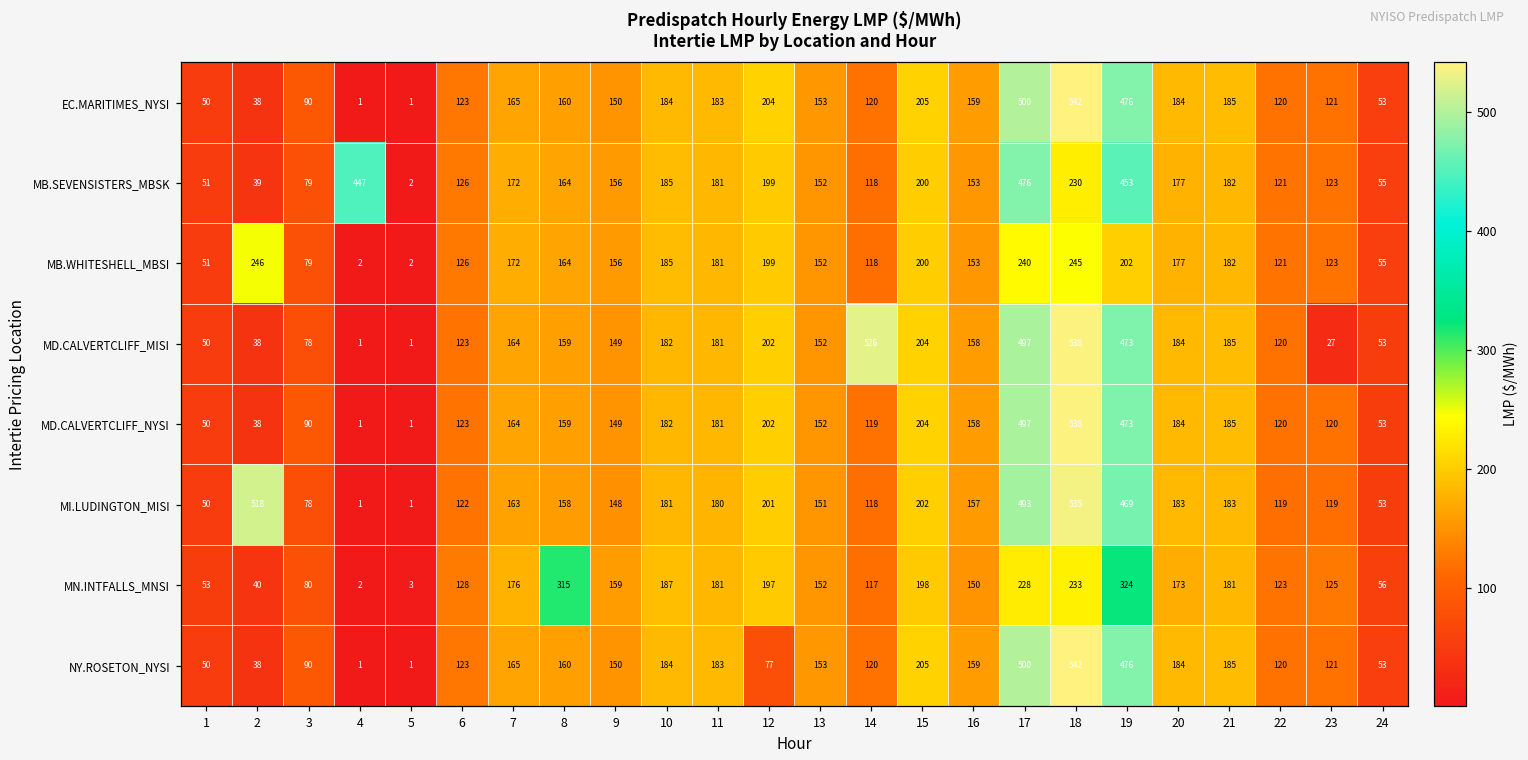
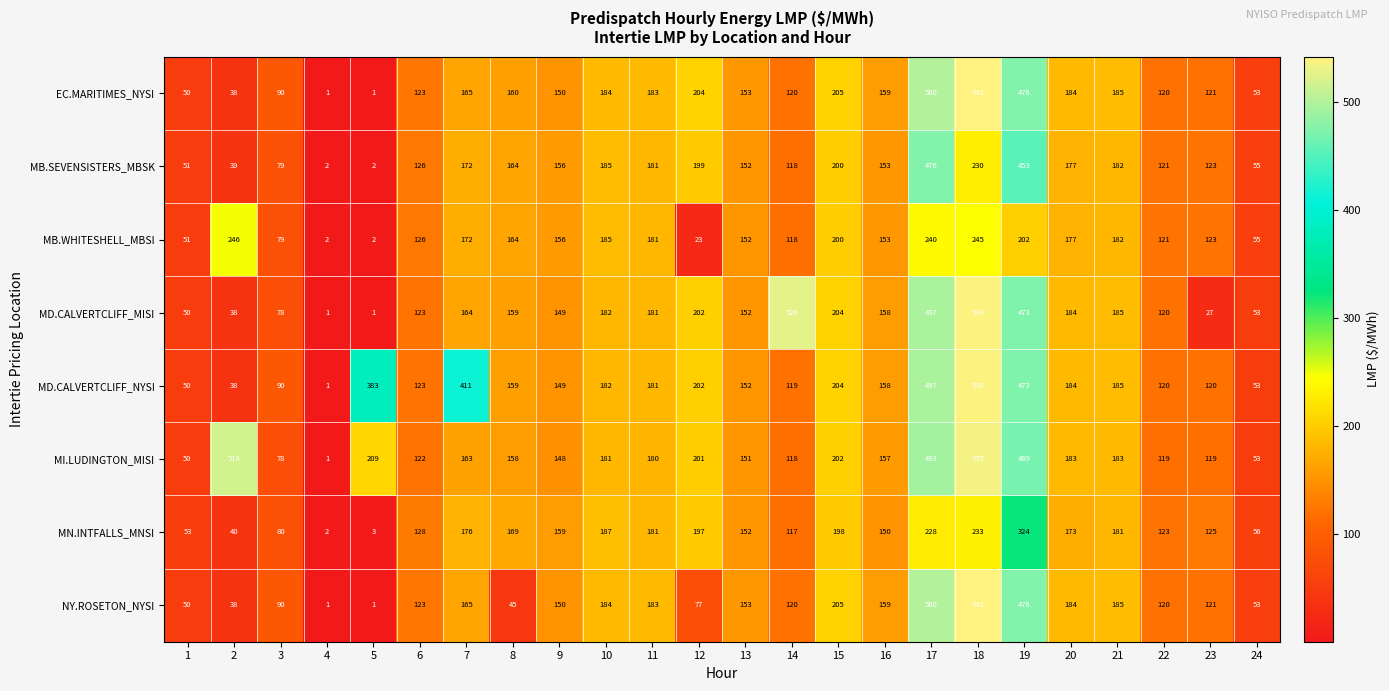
MB.SEVENSISTERS_MBSK, 4: 447 -> 2
MB.WHITESHELL_MBSI, 12: 199 -> 23
MD.CALVERTCLIFF_NYSI, 5: 1 -> 383
MD.CALVERTCLIFF_NYSI, 7: 164 -> 411
MI.LUDINGTON_MISI, 5: 1 -> 209
MN.INTFALLS_MNSI, 8: 315 -> 169
NY.ROSETON_NYSI, 8: 160 -> 45
